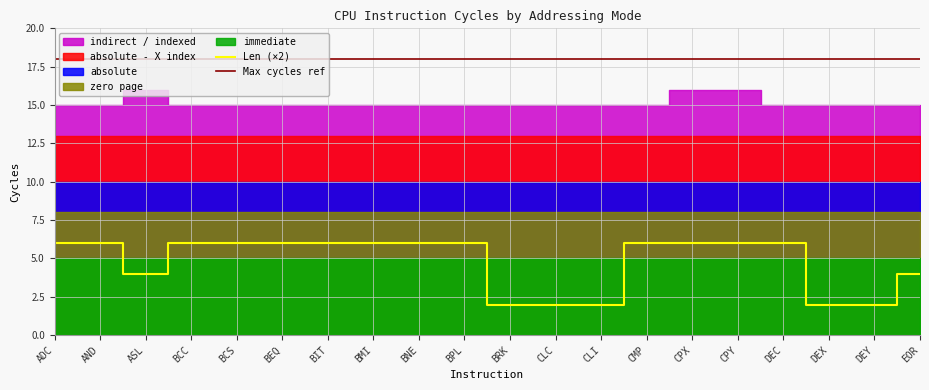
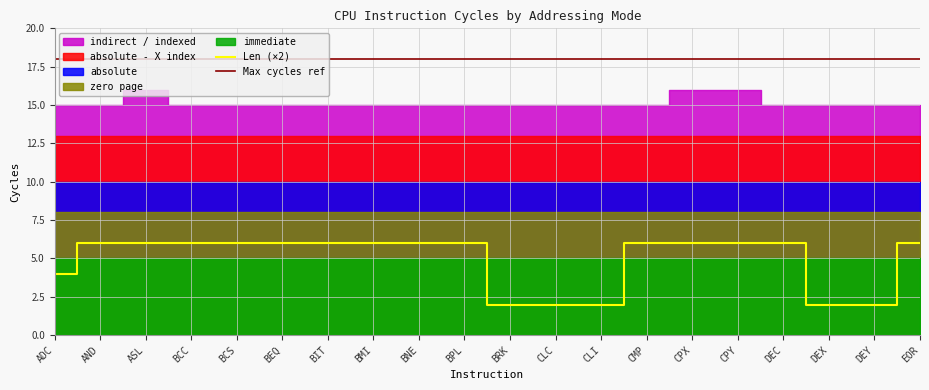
Len (×2), ADC: 6.0 -> 4.0
Len (×2), ASL: 4.0 -> 6.0
Len (×2), EOR: 4.0 -> 6.0
